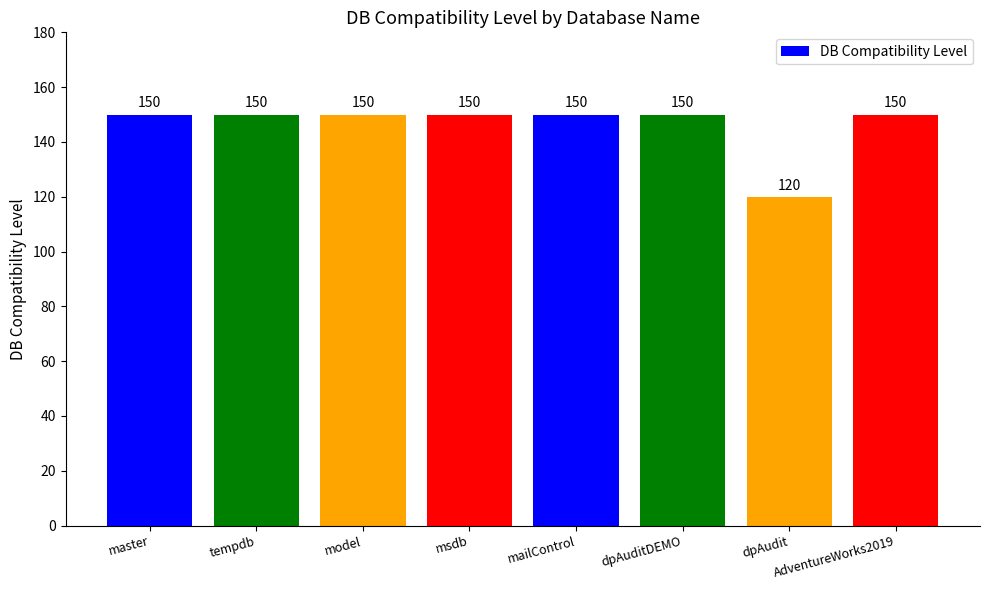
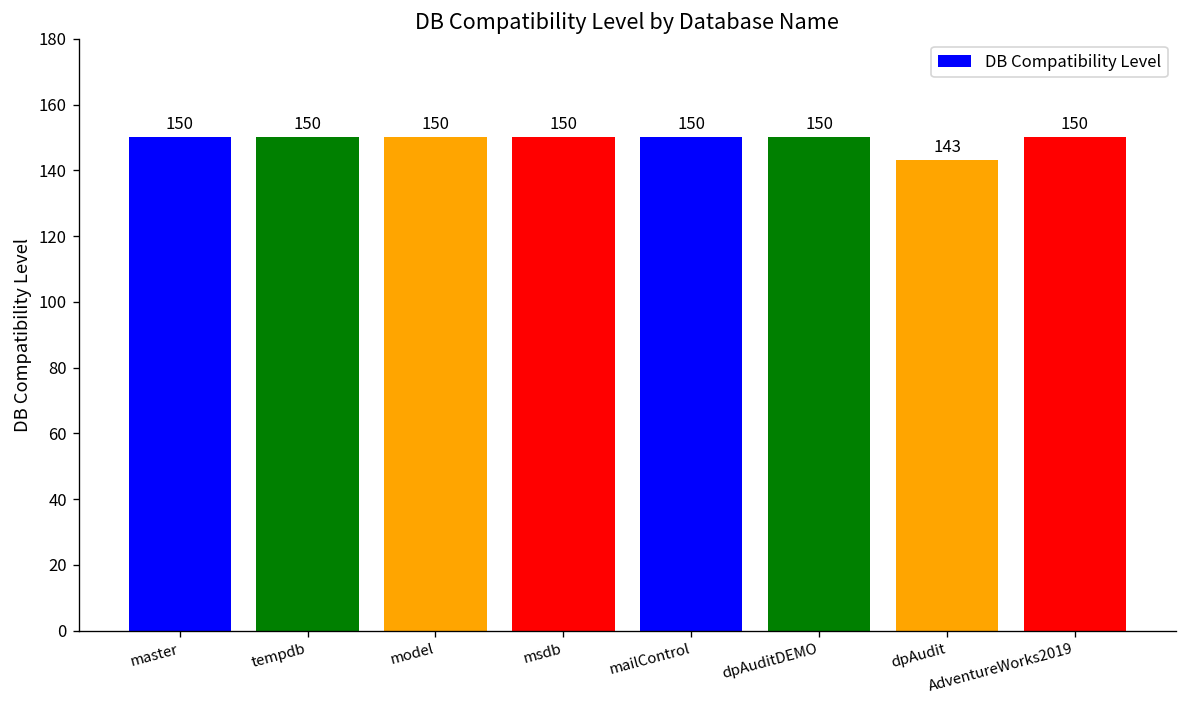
dpAudit: 120 -> 143
